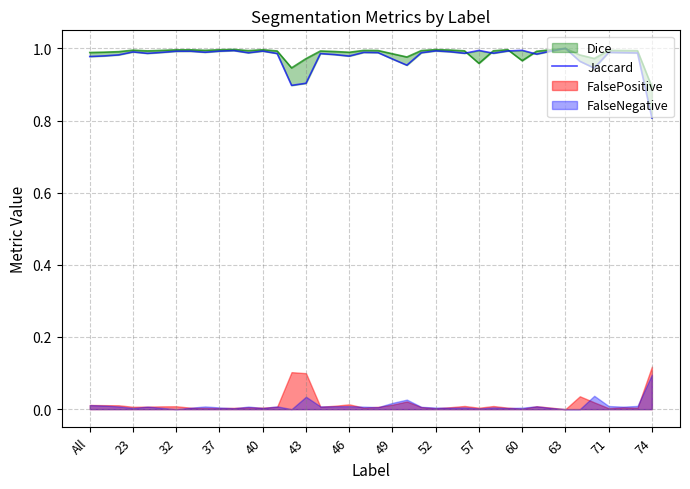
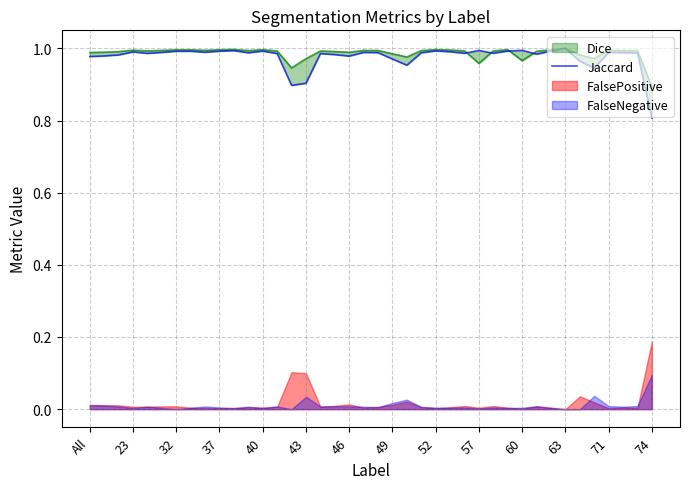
FalsePositive, 74: 0.12 -> 0.19
